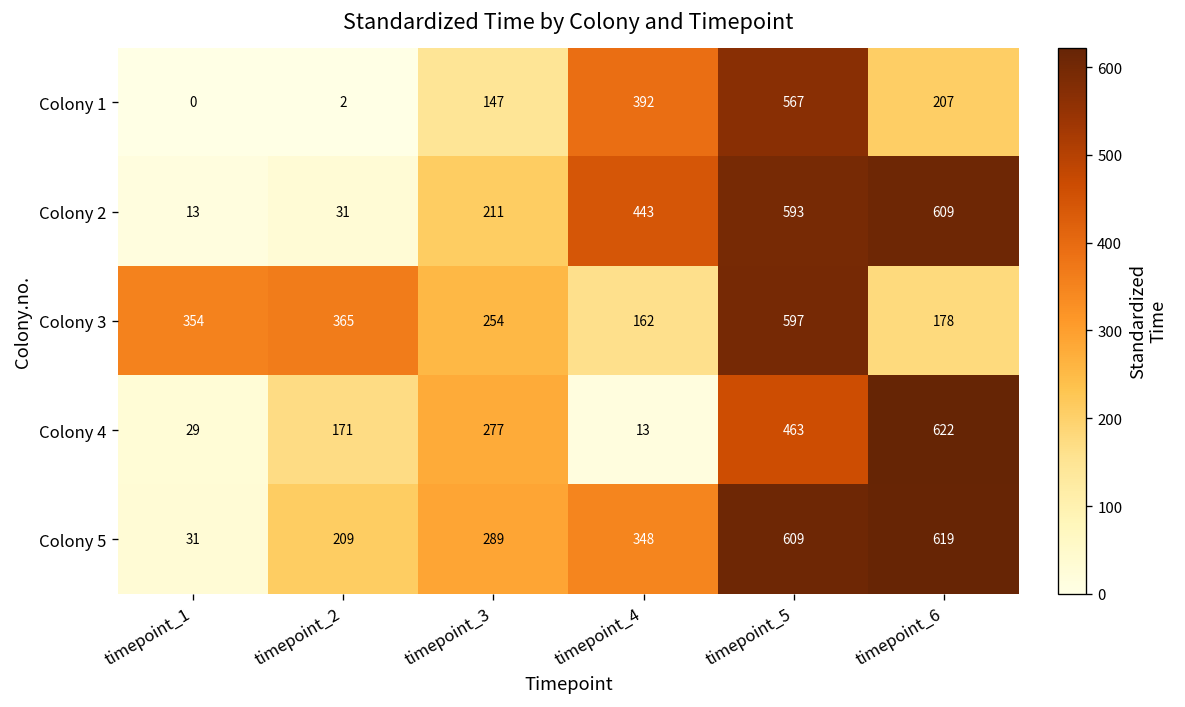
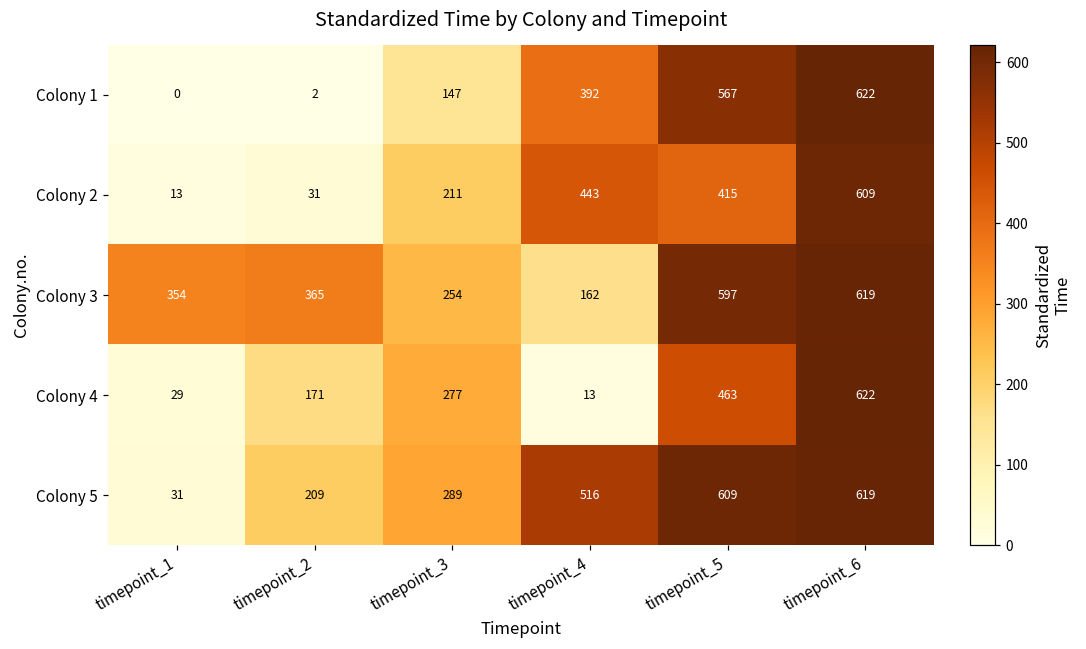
Colony 1, timepoint_6: 207 -> 622
Colony 2, timepoint_5: 593 -> 415
Colony 3, timepoint_6: 178 -> 619
Colony 5, timepoint_4: 348 -> 516
